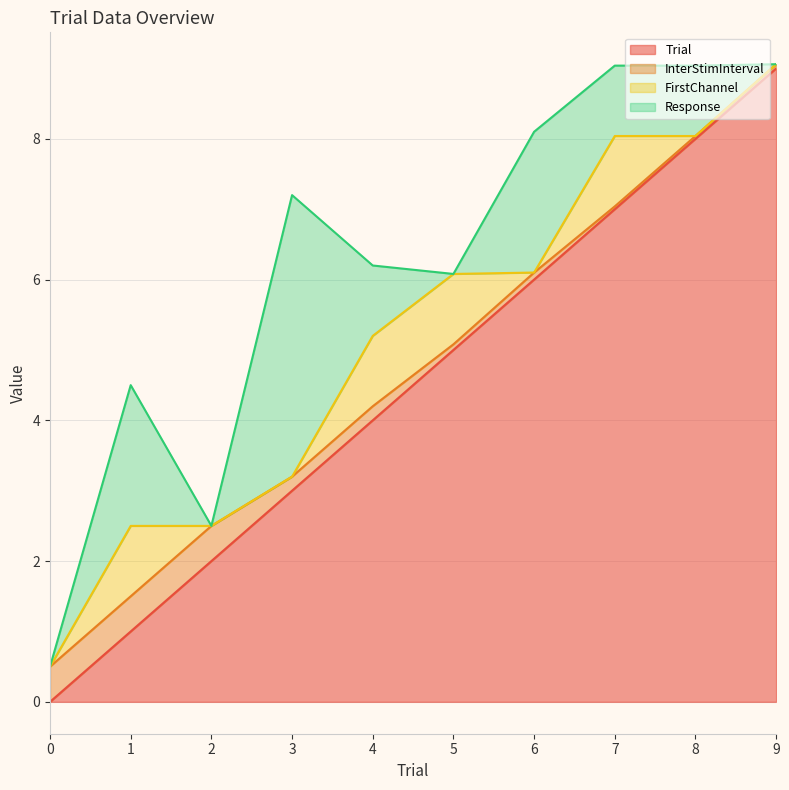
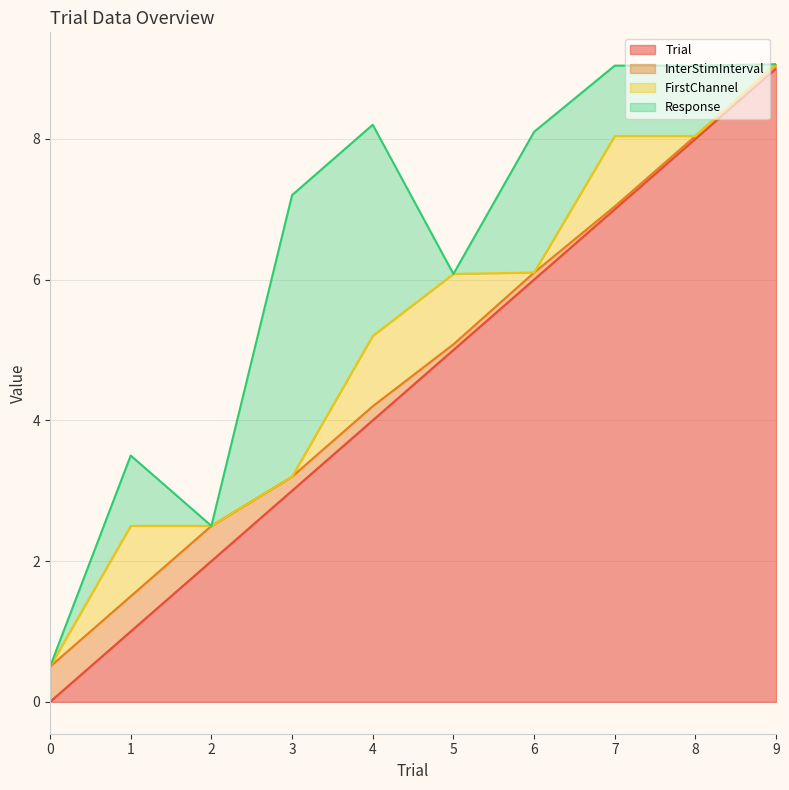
Response, 1: 2 -> 1
Response, 4: 1 -> 3
